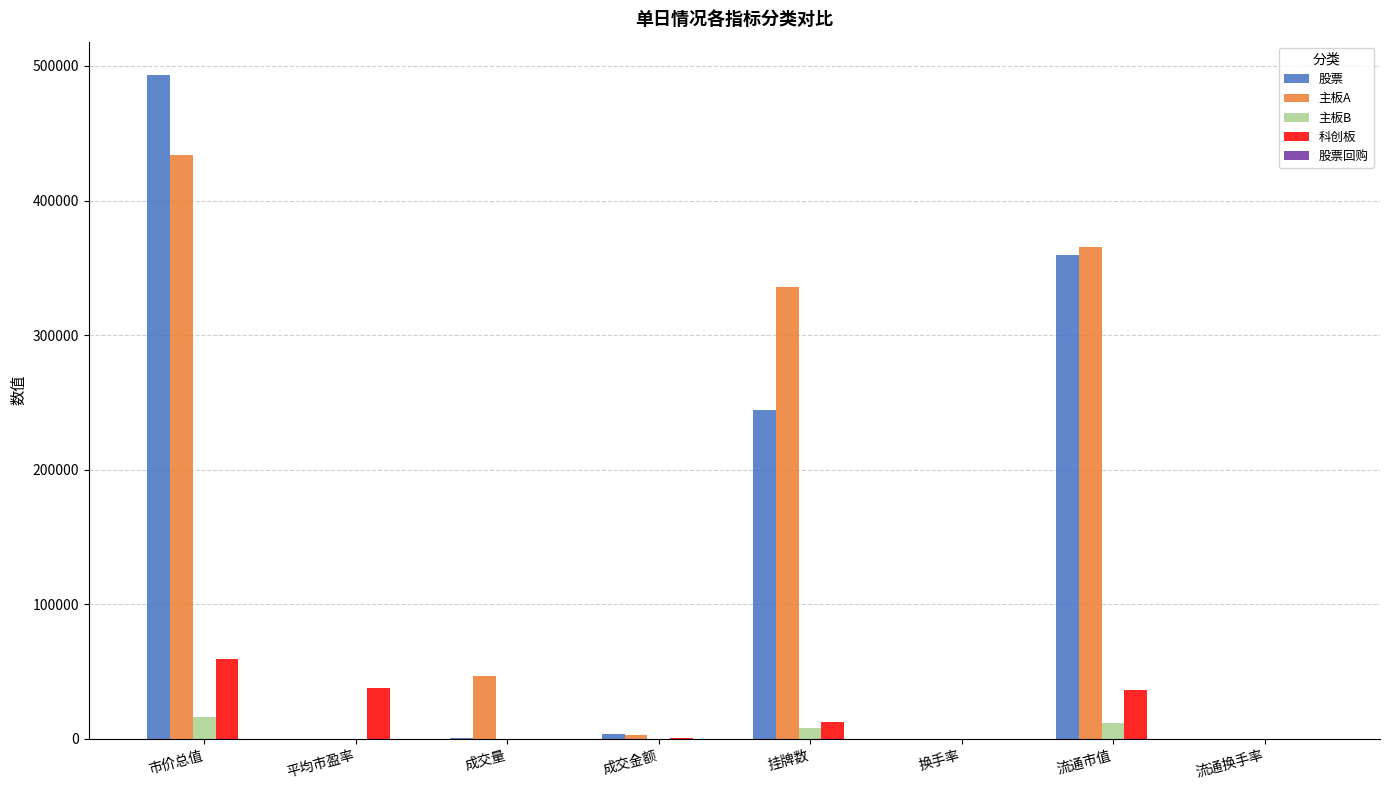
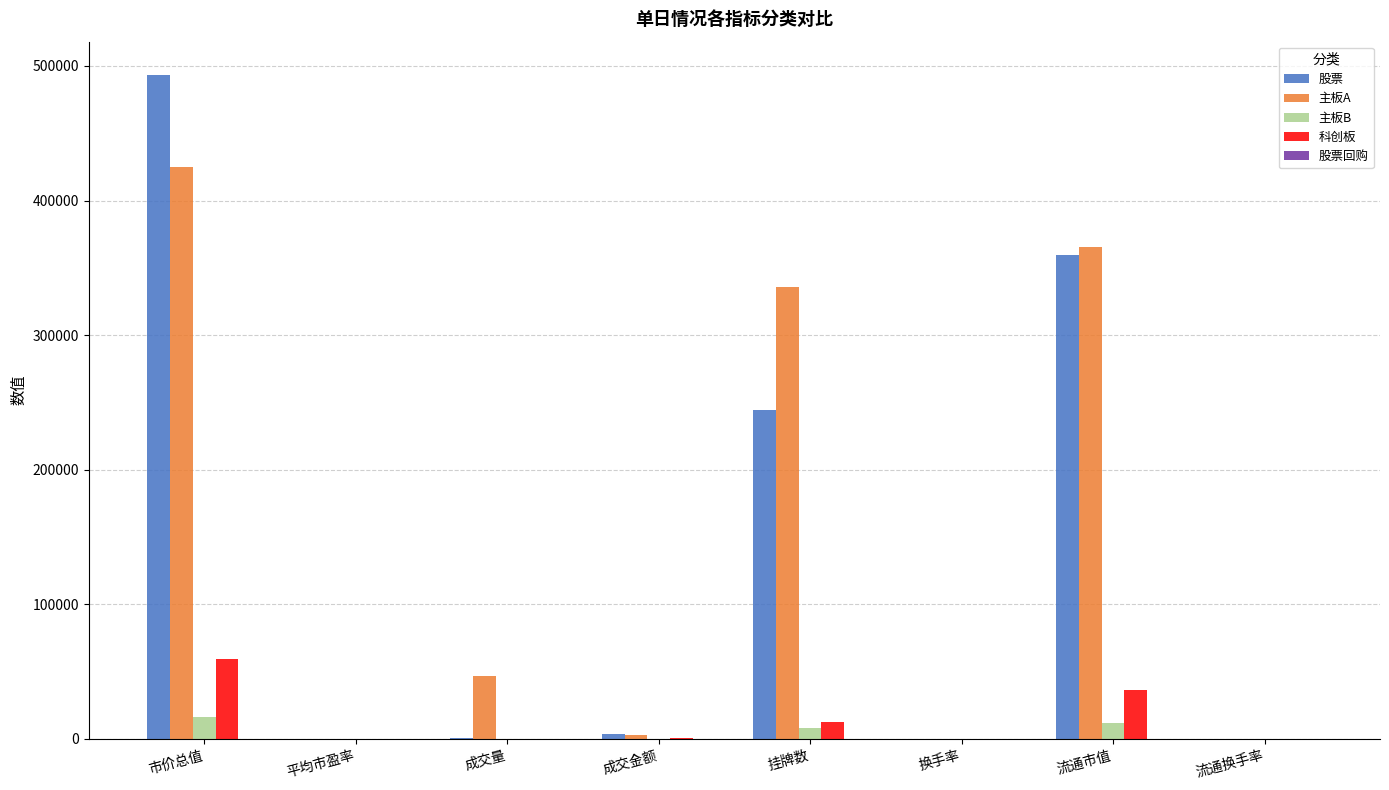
主板A, 市价总值: 434000 -> 425000
科创板, 平均市盈率: 38000 -> 0
